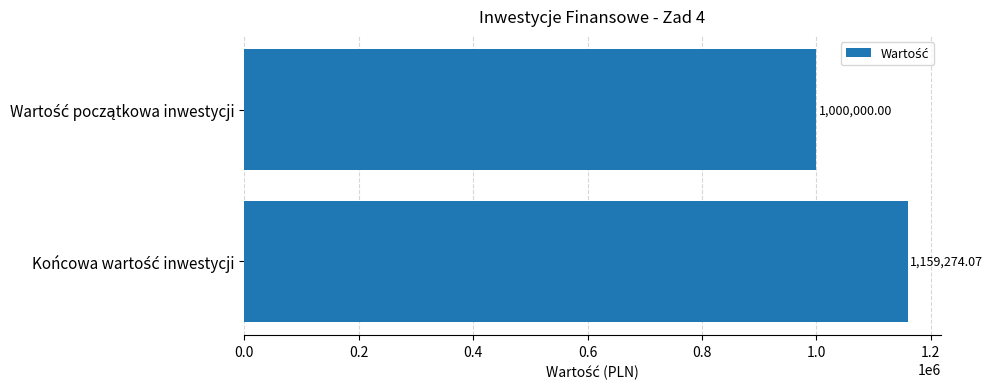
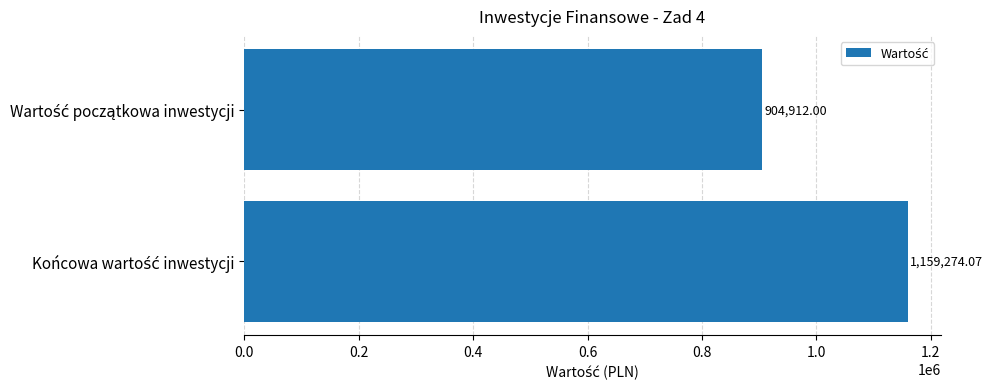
Wartość początkowa inwestycji: 1,000,000.00 -> 904,912.00
